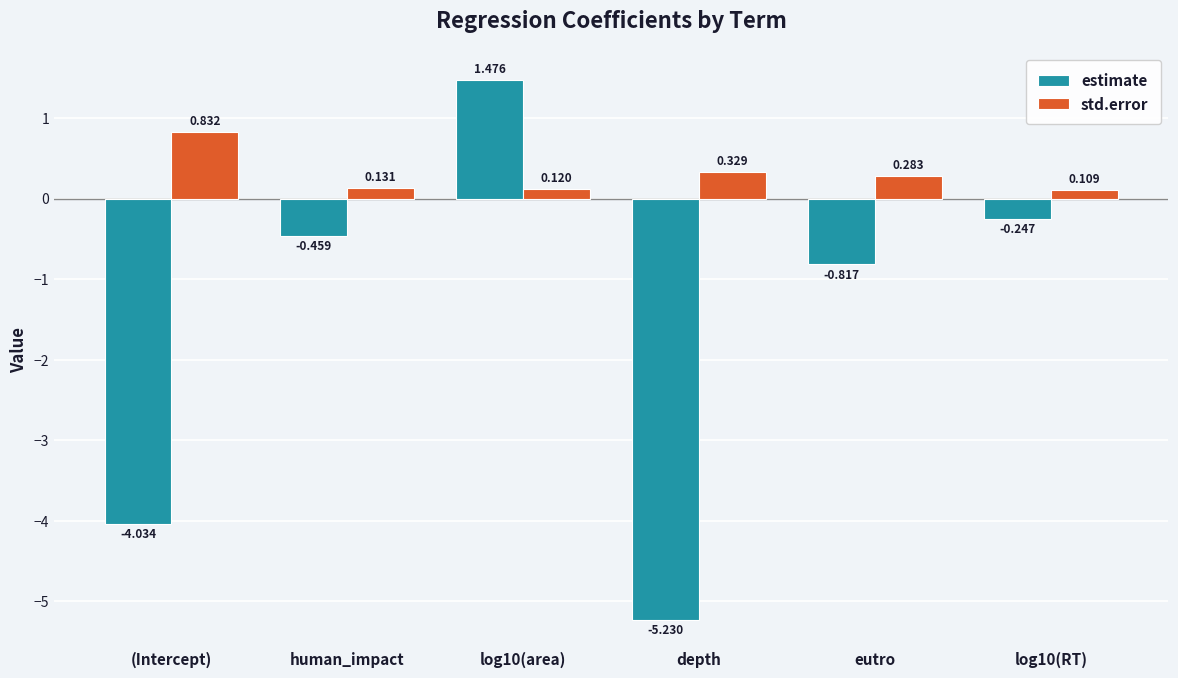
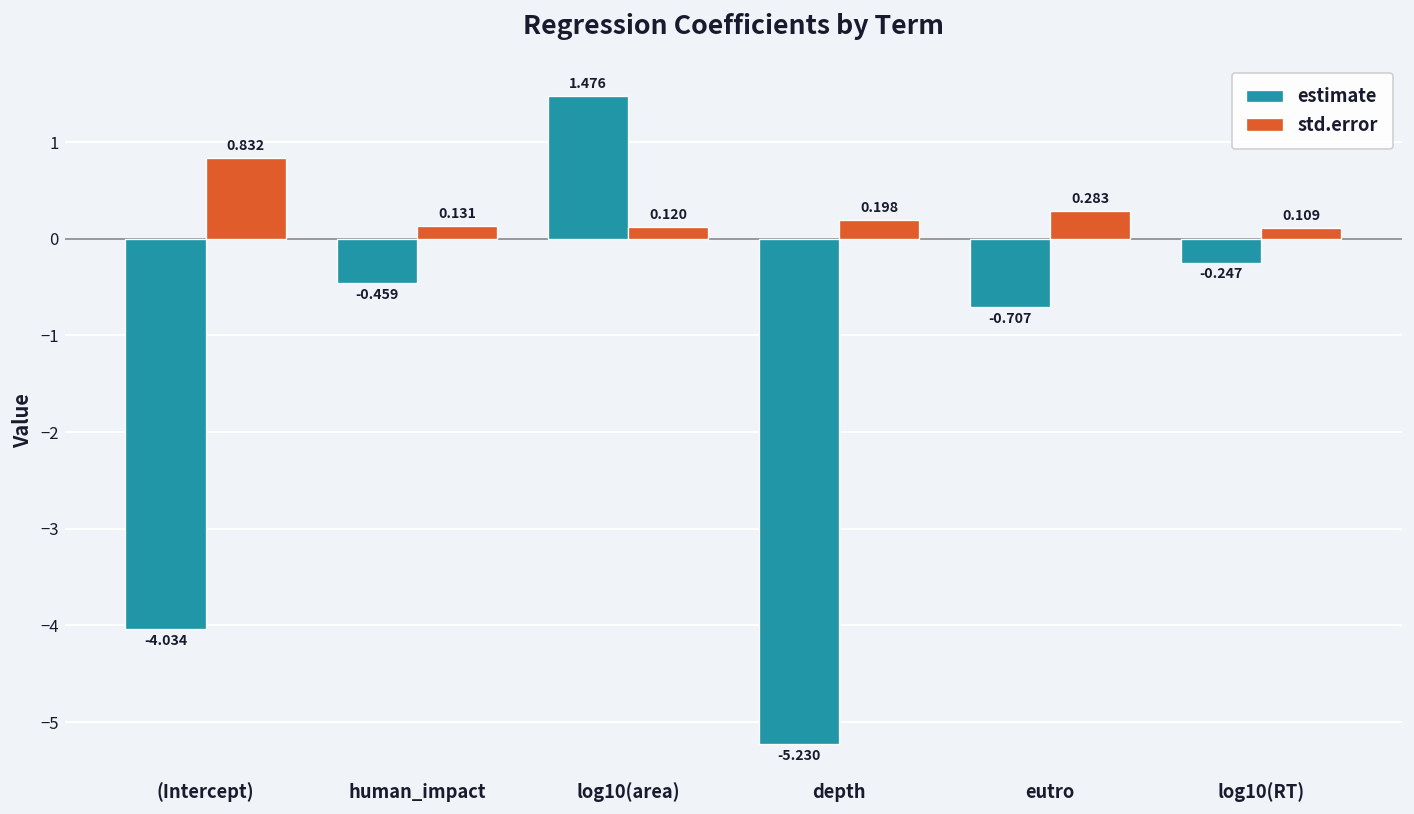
std.error, depth: 0.329 -> 0.198
estimate, eutro: -0.817 -> -0.707
